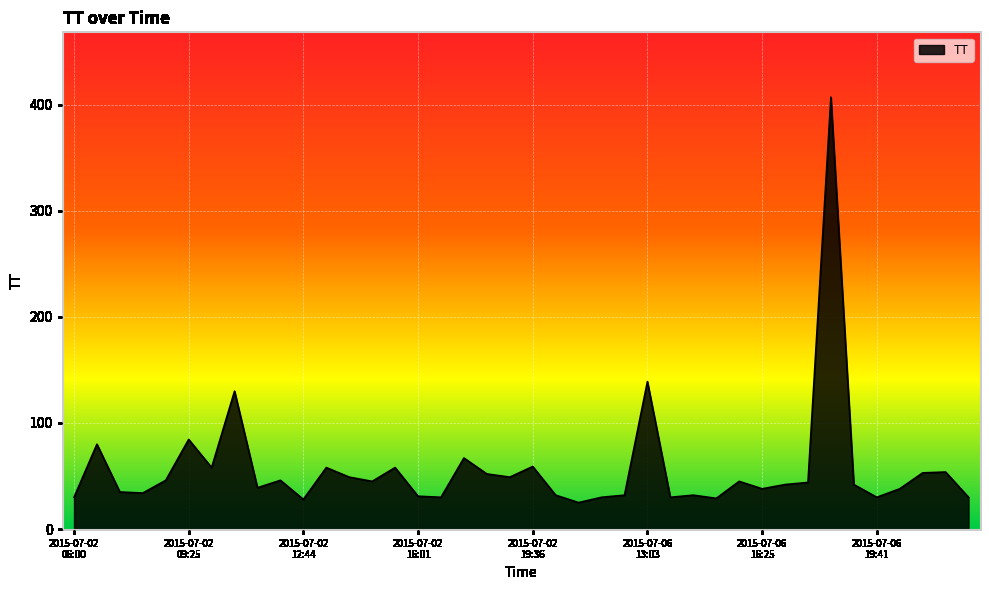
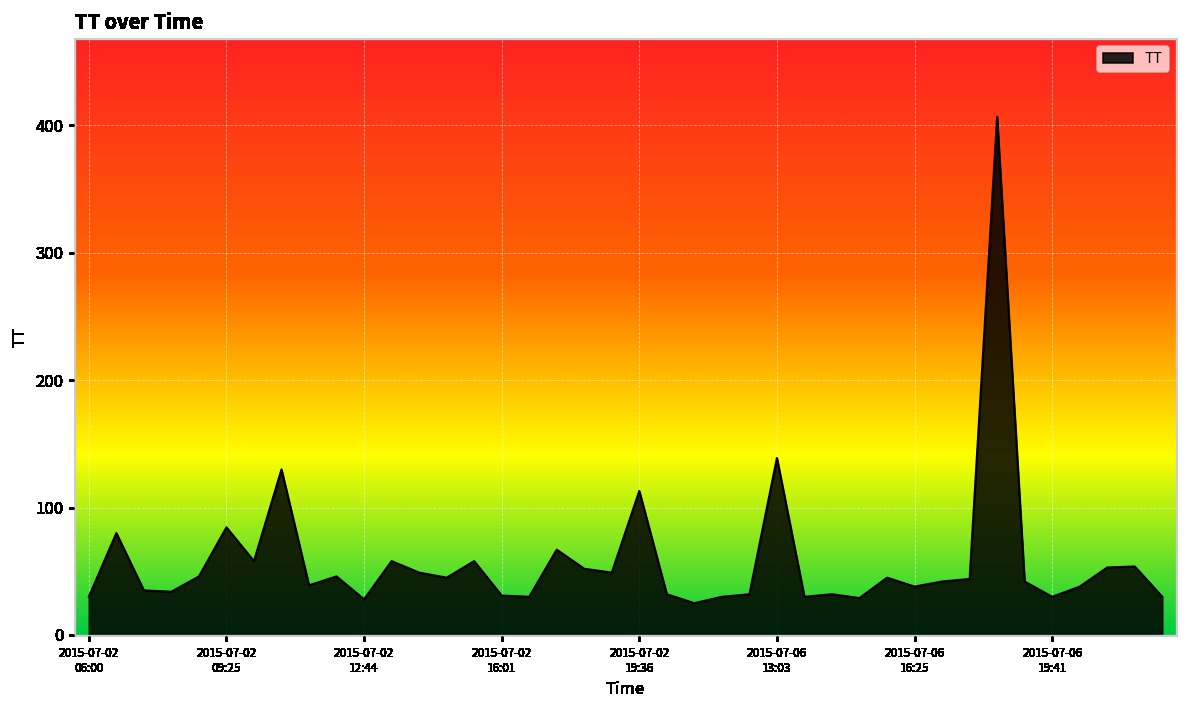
2015-07-02 19:36: 59 -> 113
